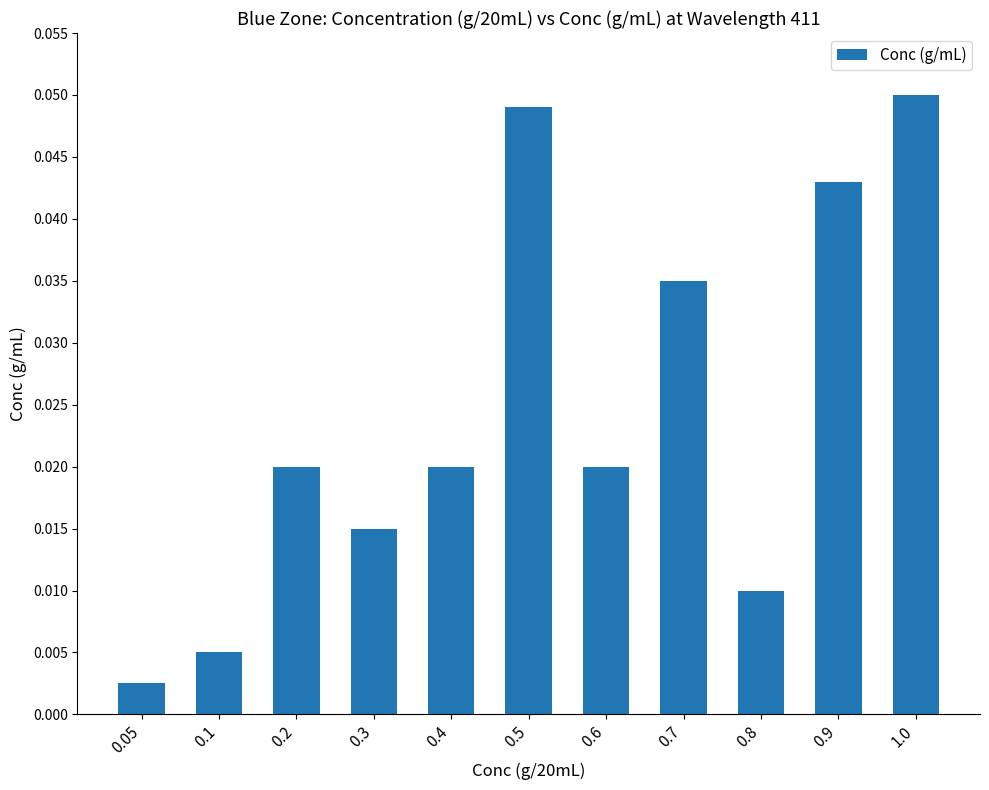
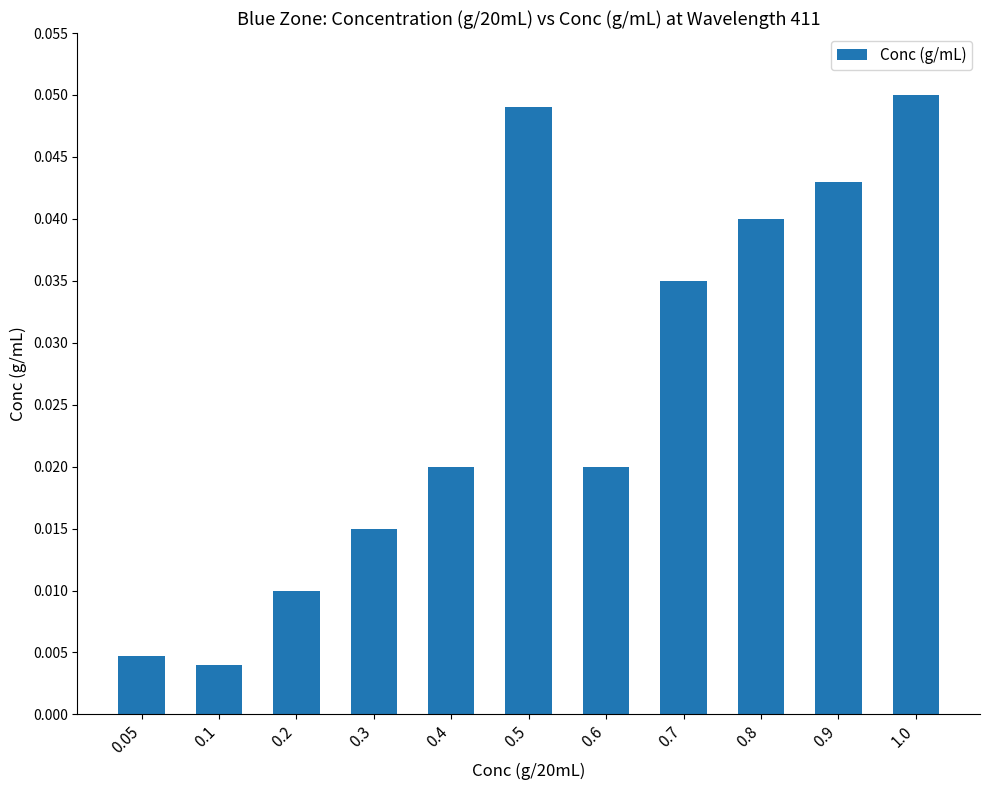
0.05: 0.0025 -> 0.0047
0.1: 0.005 -> 0.004
0.2: 0.02 -> 0.01
0.8: 0.01 -> 0.04
